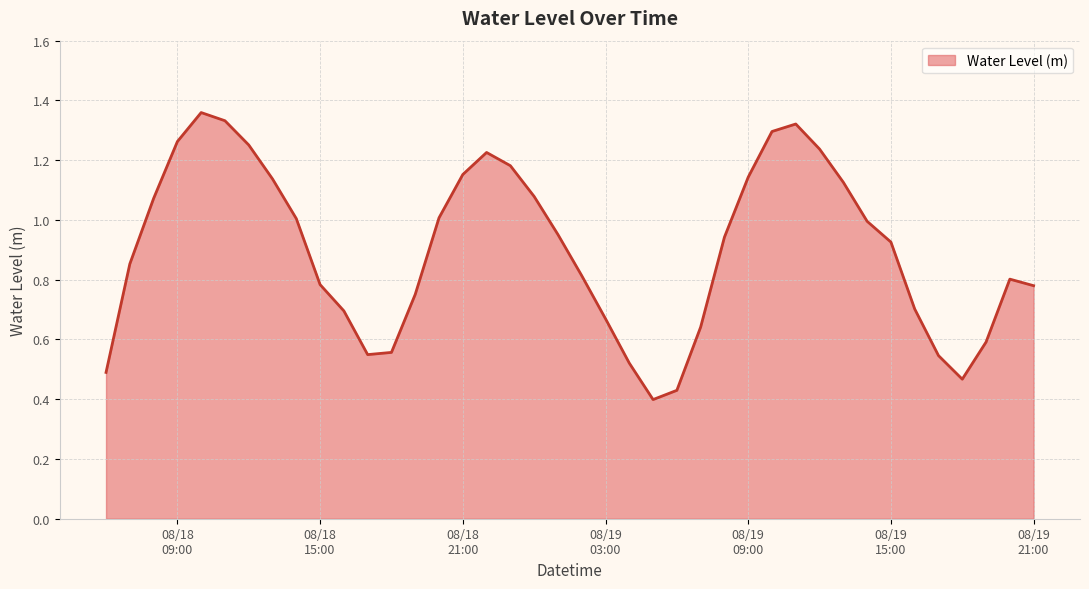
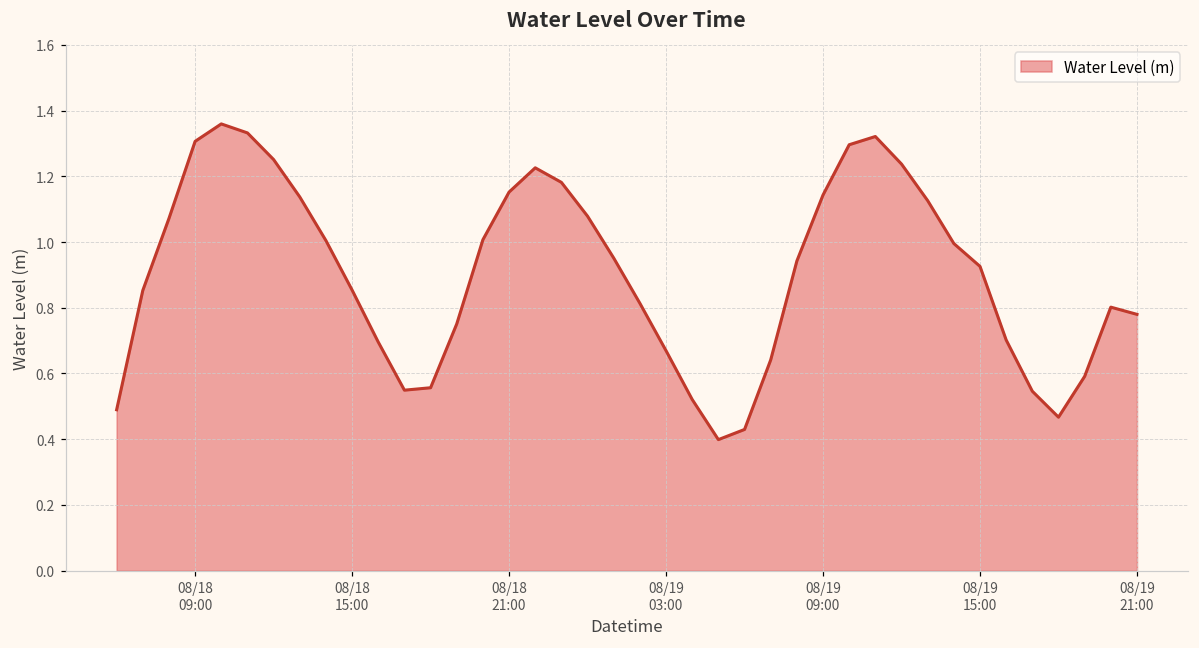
08/18 09:00: 1.26 -> 1.31
08/18 15:00: 0.78 -> 0.85
